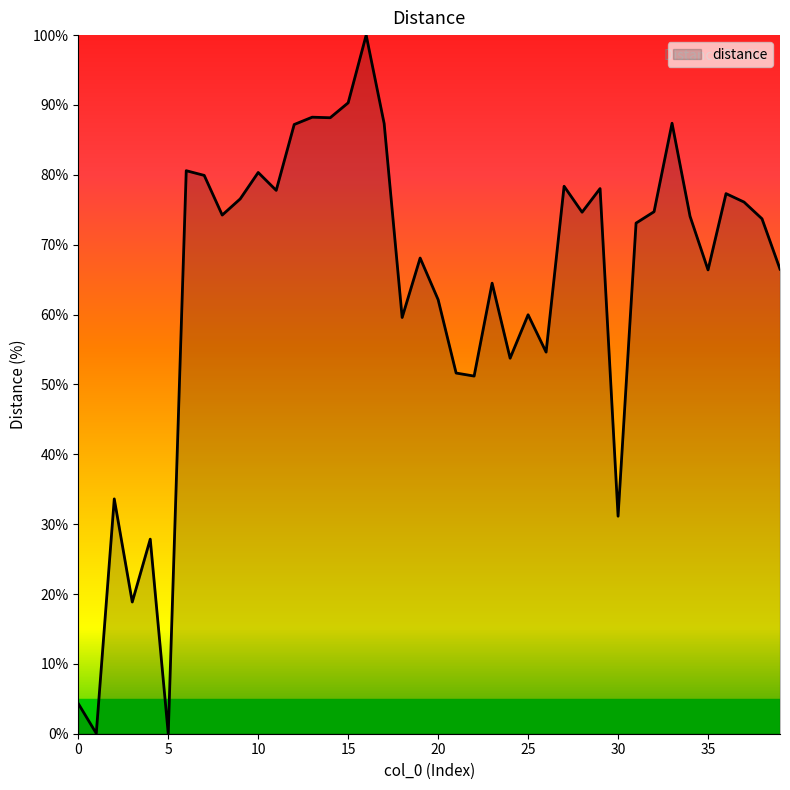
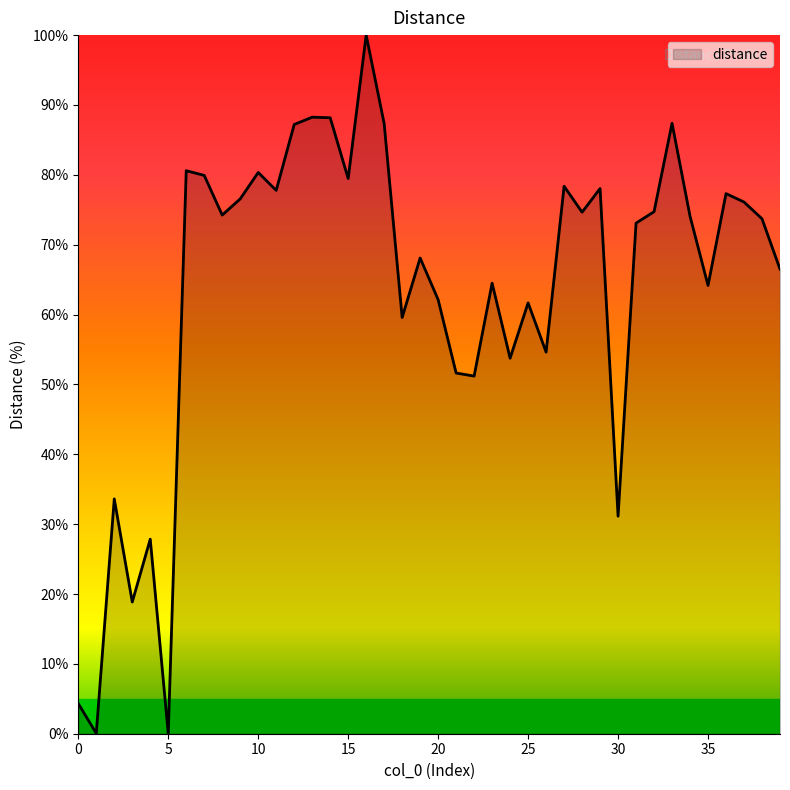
15: 90% -> 79%
25: 60% -> 62%
35: 66% -> 64%
